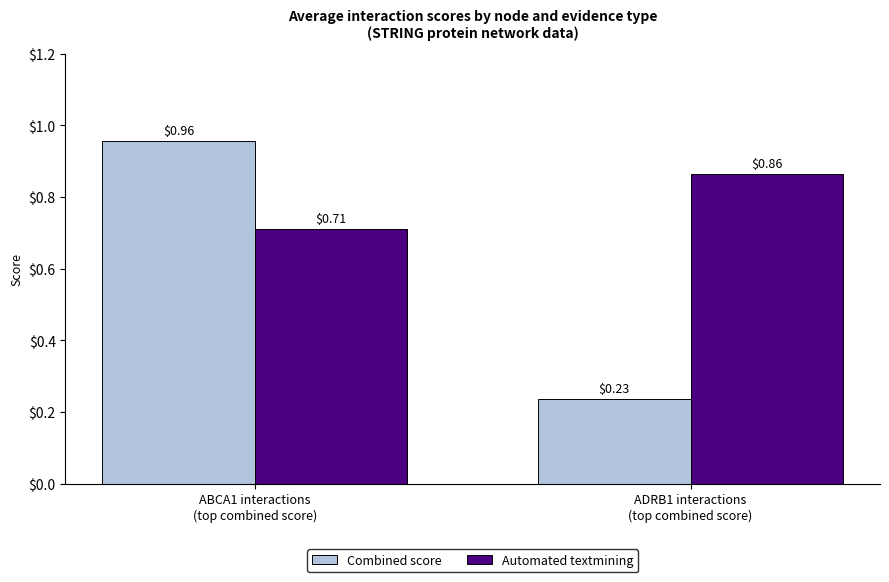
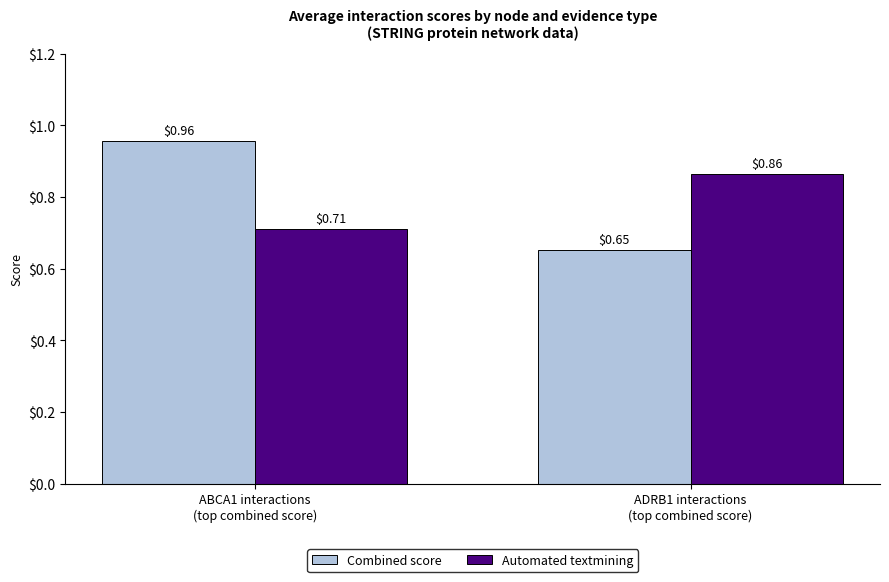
Combined score, ADRB1 interactions (top combined score): $0.23 -> $0.65
